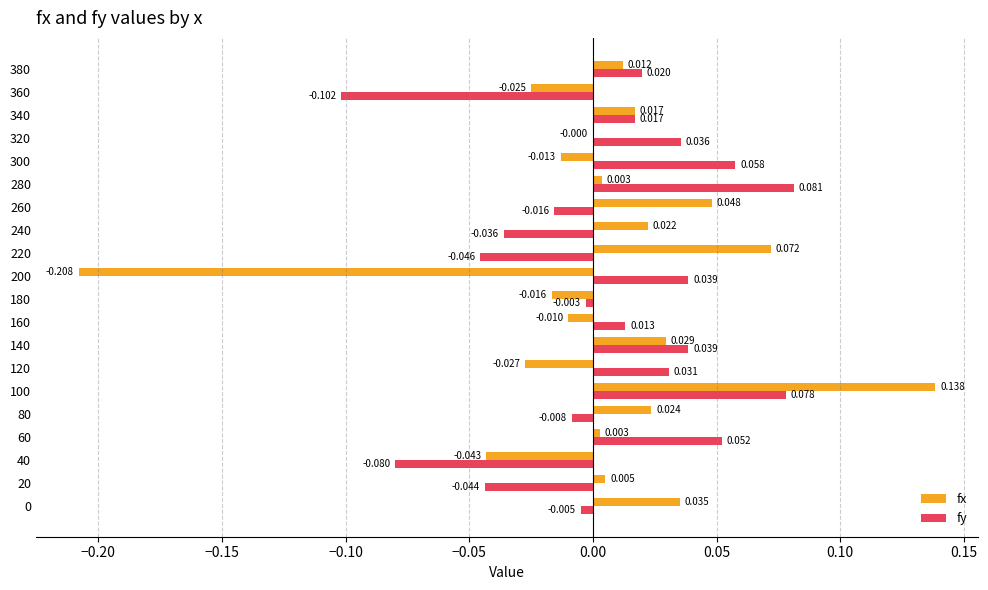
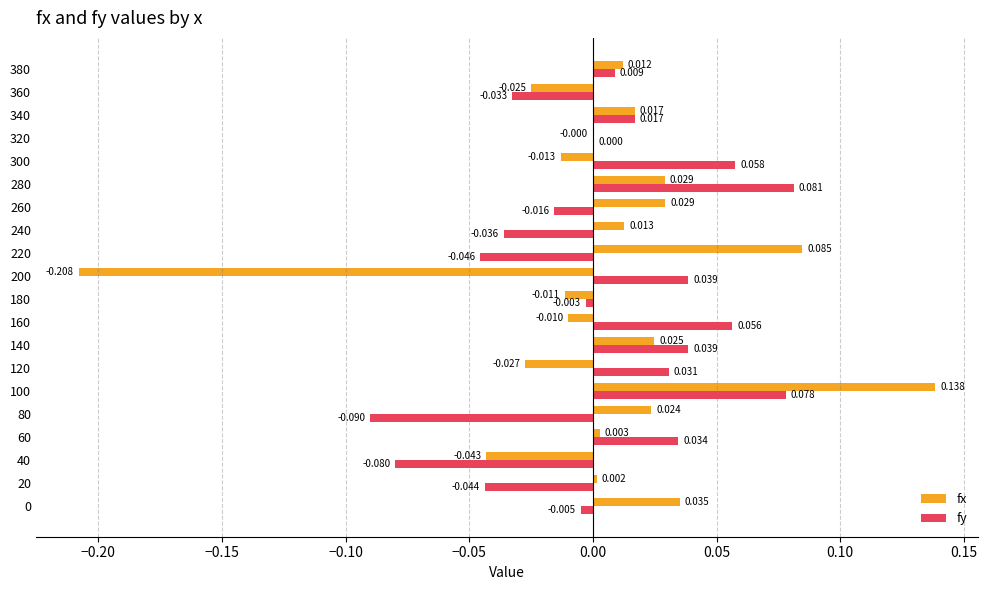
fy, 380: 0.020 -> 0.009
fy, 360: -0.102 -> -0.033
fy, 320: 0.036 -> 0.000
fx, 280: 0.003 -> 0.029
fx, 260: 0.048 -> 0.029
fx, 240: 0.022 -> 0.013
fx, 220: 0.072 -> 0.085
fx, 180: -0.016 -> -0.011
fy, 160: 0.013 -> 0.056
fx, 140: 0.029 -> 0.025
fy, 80: -0.008 -> -0.090
fy, 60: 0.052 -> 0.034
fx, 20: 0.005 -> 0.002
